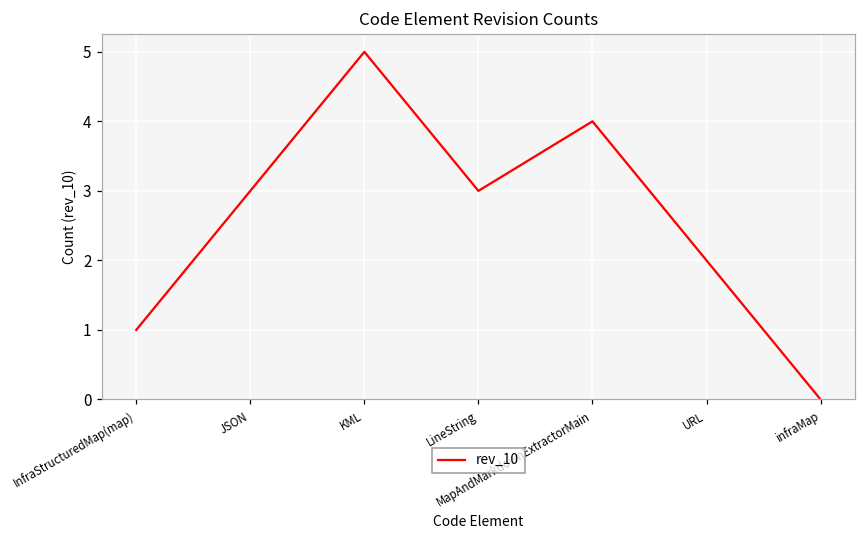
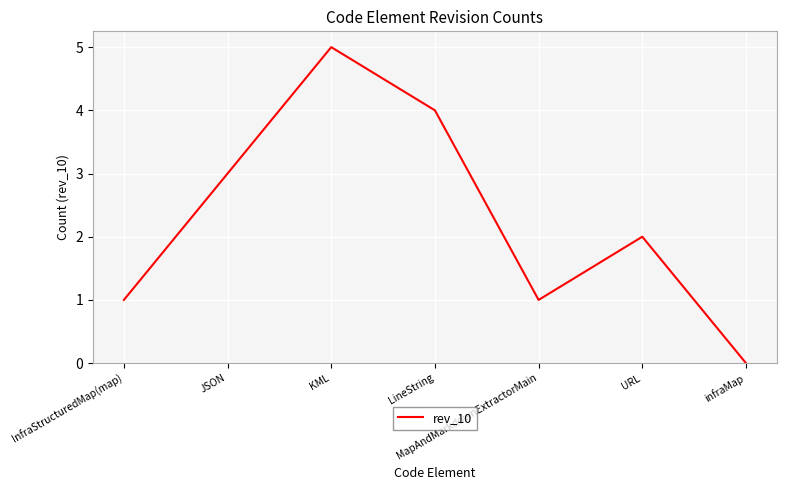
LineString: 3 -> 4
MapAndMarkdownExtractorMain: 4 -> 1
